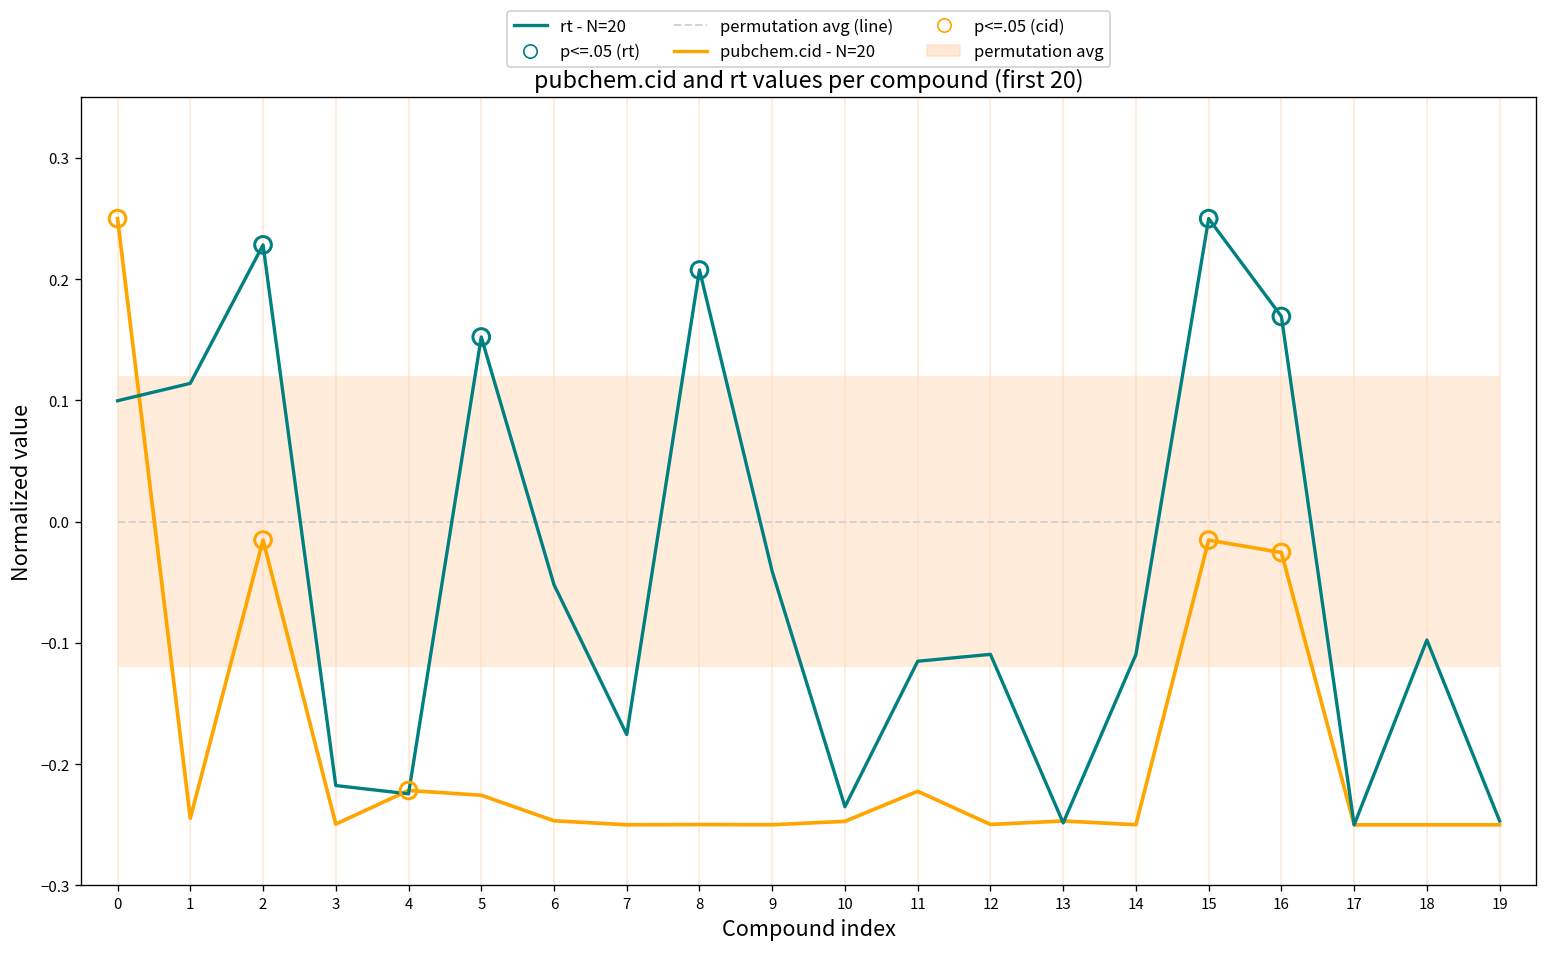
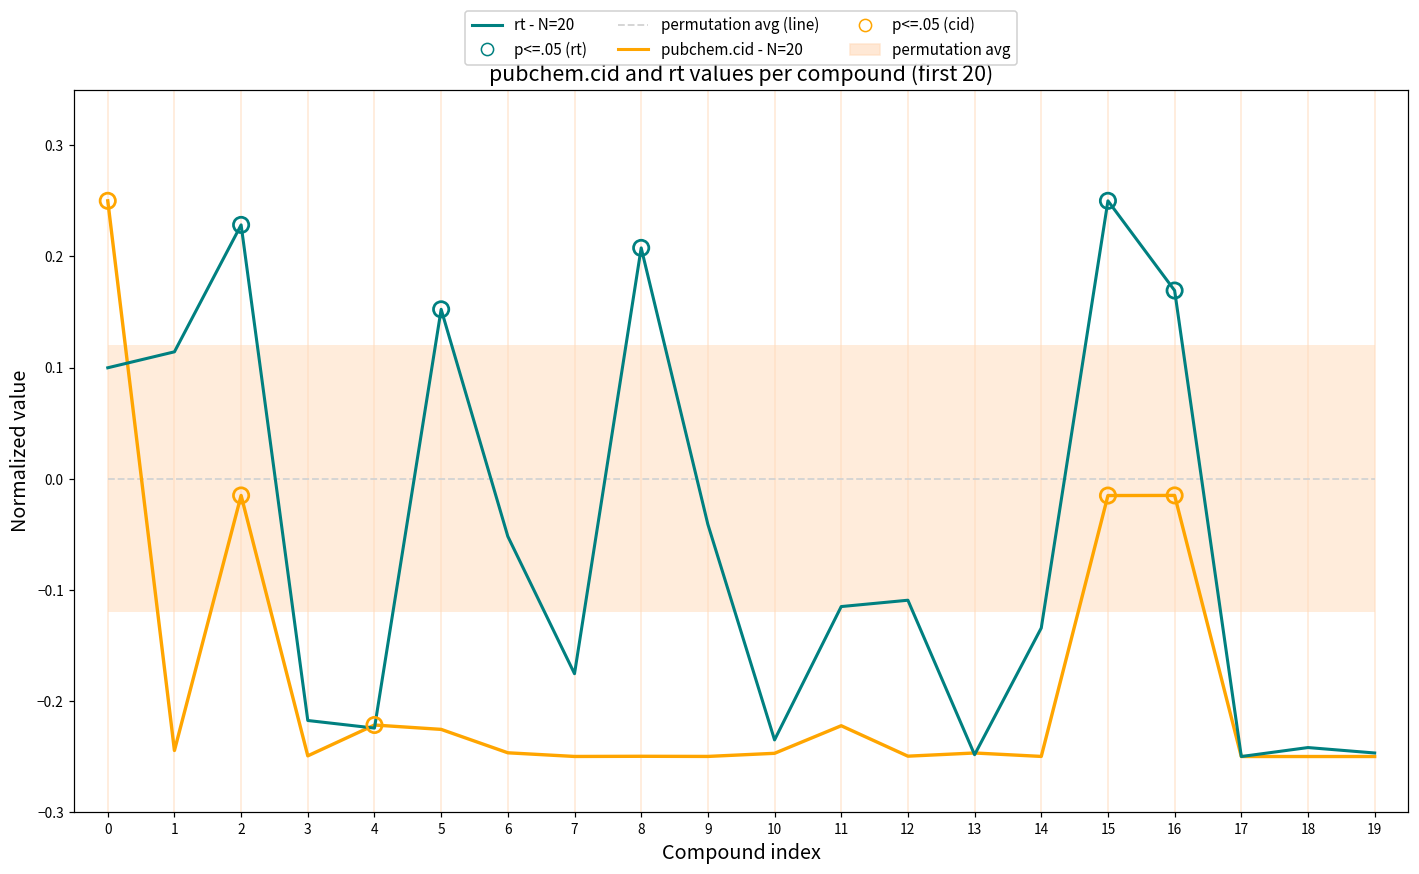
rt - N=20, 14: -0.110 -> -0.134
pubchem.cid - N=20, 16: -0.025 -> -0.015
rt - N=20, 18: -0.098 -> -0.242
